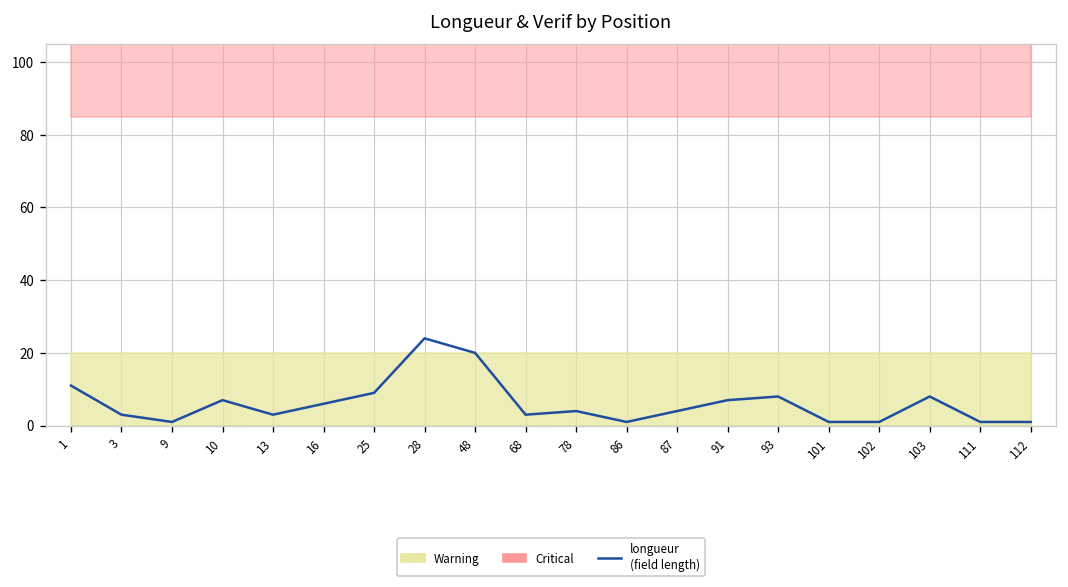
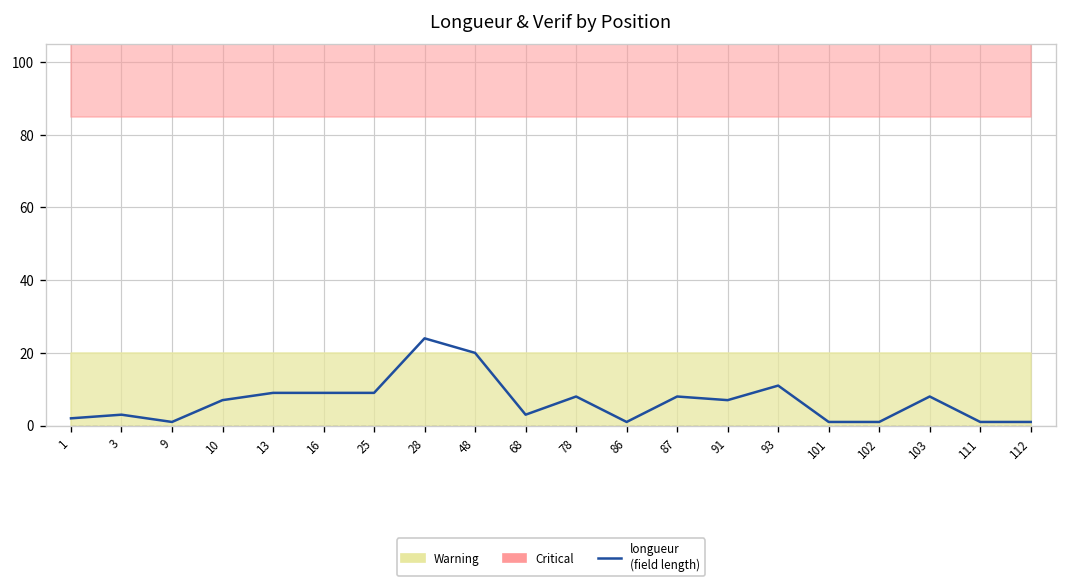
longueur (field length), 1: 11 -> 2
longueur (field length), 13: 3 -> 9
longueur (field length), 16: 6 -> 9
longueur (field length), 78: 4 -> 8
longueur (field length), 87: 4 -> 8
longueur (field length), 93: 8 -> 11
